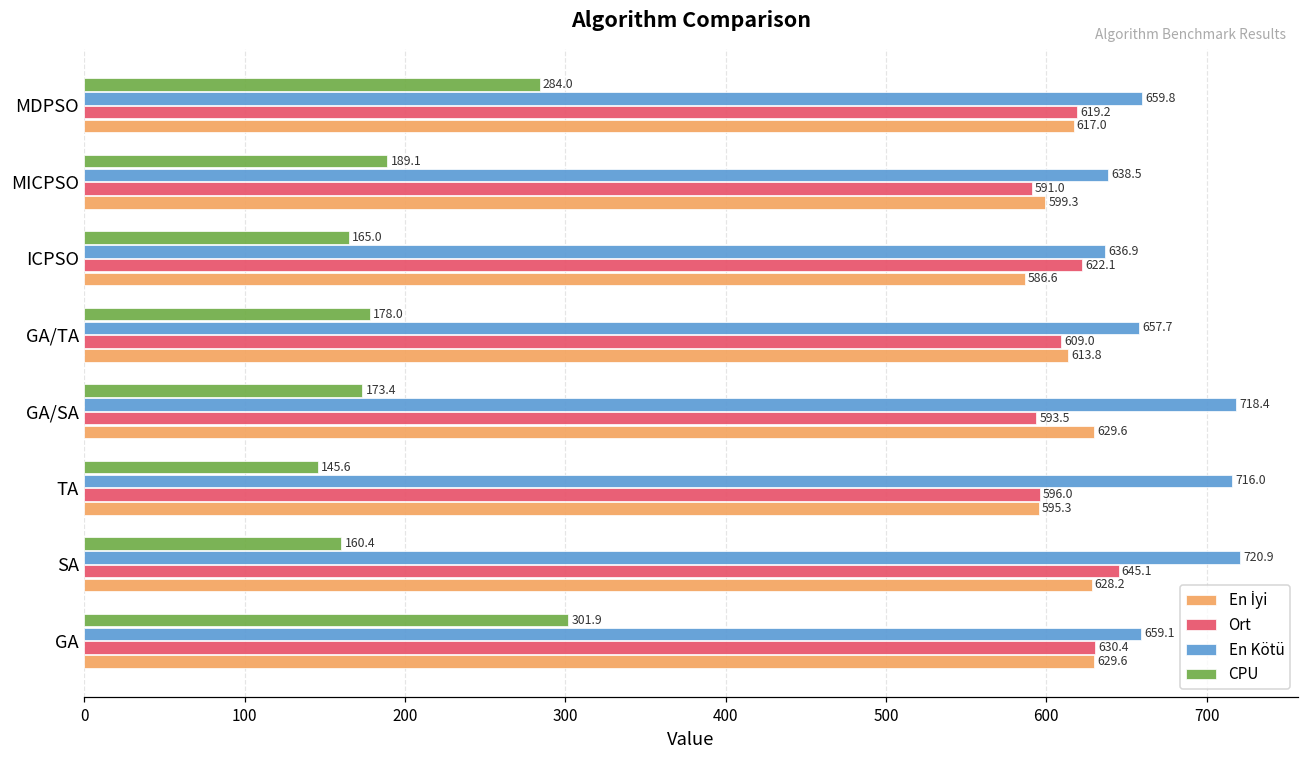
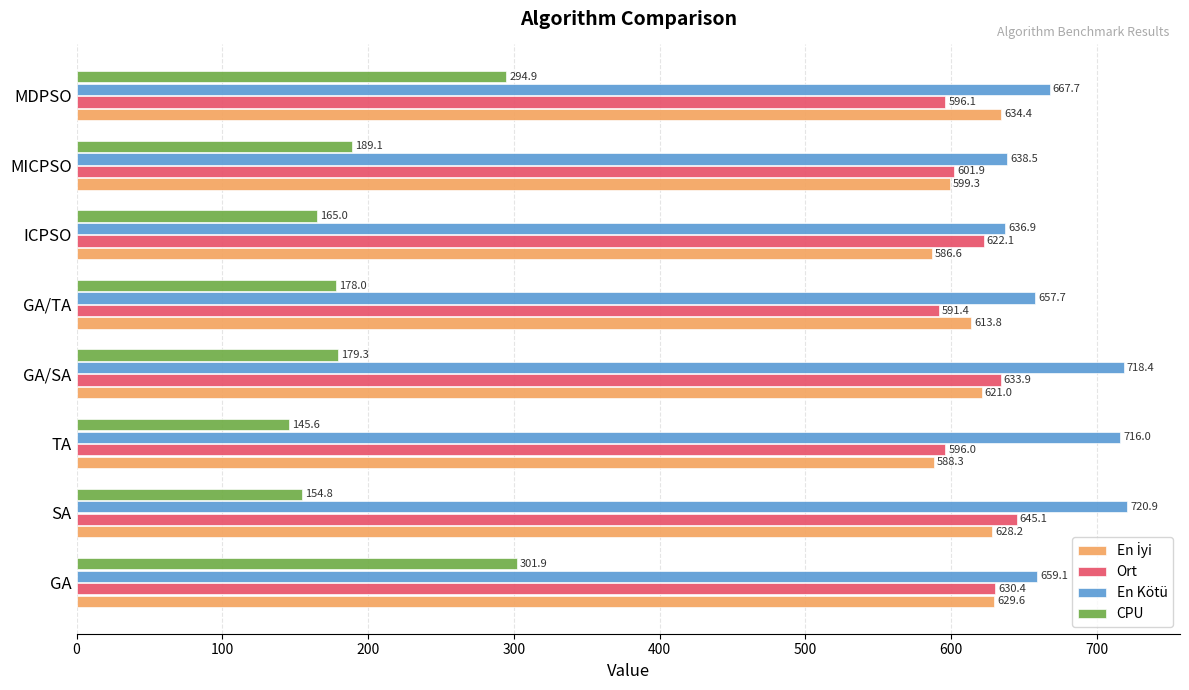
CPU, MDPSO: 284.0 -> 294.9
En Kötü, MDPSO: 659.8 -> 667.7
Ort, MDPSO: 619.2 -> 596.1
En İyi, MDPSO: 617.0 -> 634.4
Ort, MICPSO: 591.0 -> 601.9
Ort, GA/TA: 609.0 -> 591.4
CPU, GA/SA: 173.4 -> 179.3
Ort, GA/SA: 593.5 -> 633.9
En İyi, GA/SA: 629.6 -> 621.0
En İyi, TA: 595.3 -> 588.3
CPU, SA: 160.4 -> 154.8
